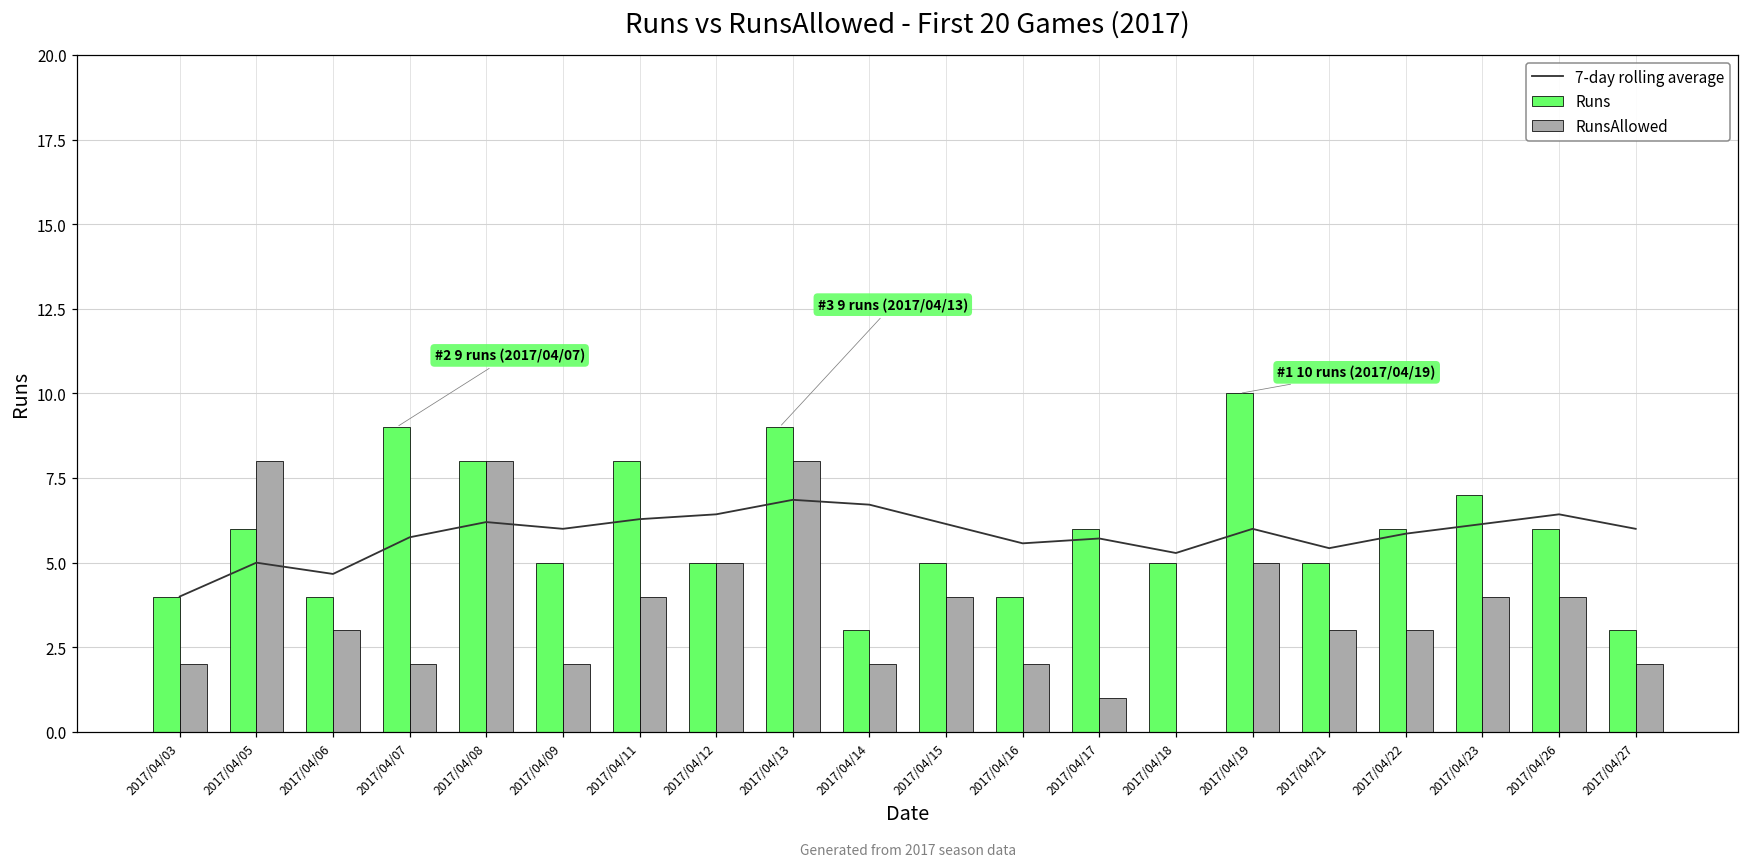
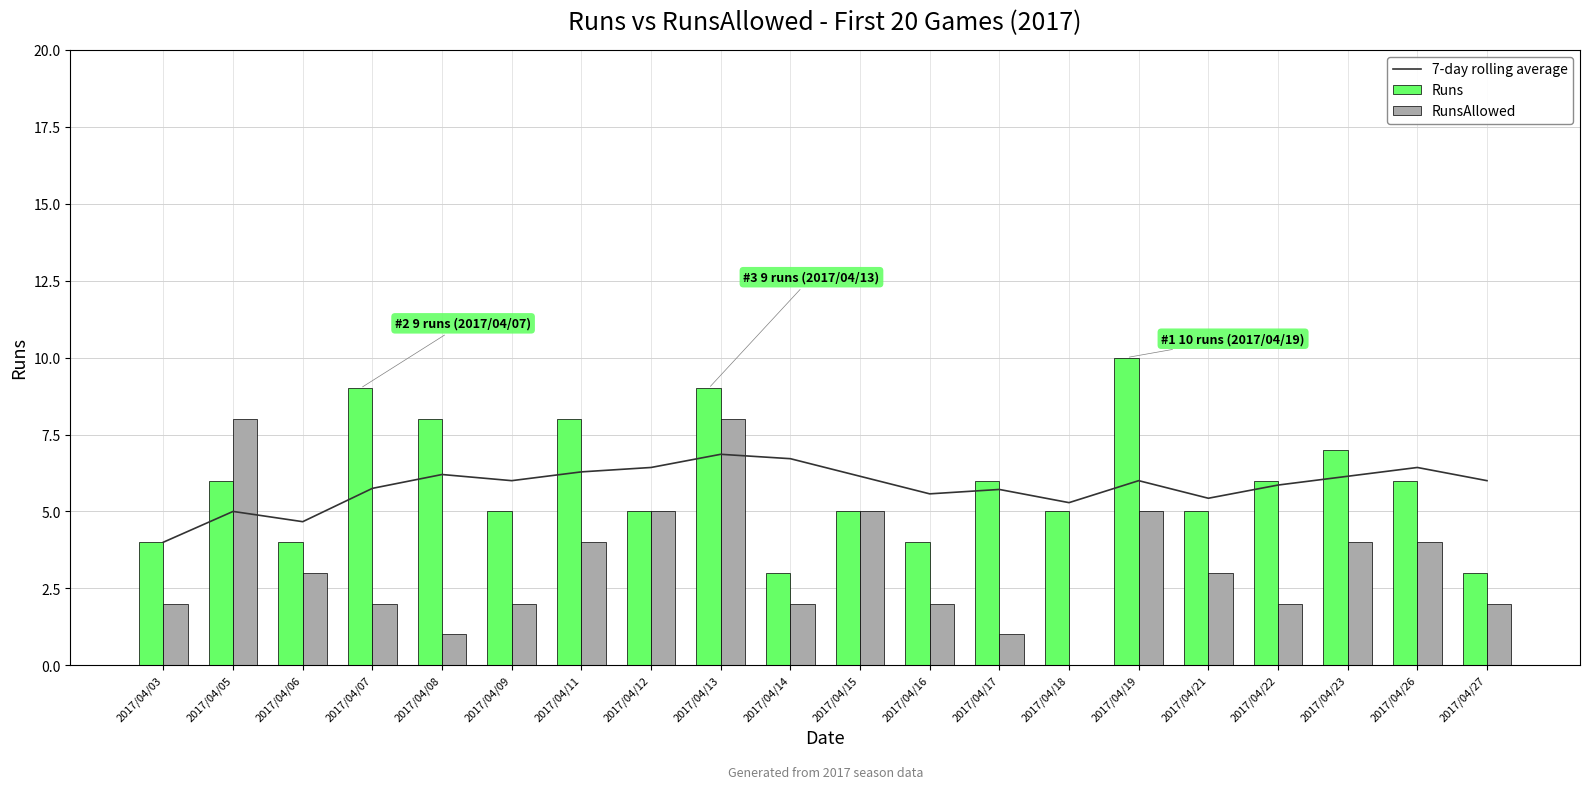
RunsAllowed, 2017/04/08: 8 -> 1
RunsAllowed, 2017/04/15: 4 -> 5
RunsAllowed, 2017/04/22: 3 -> 2
